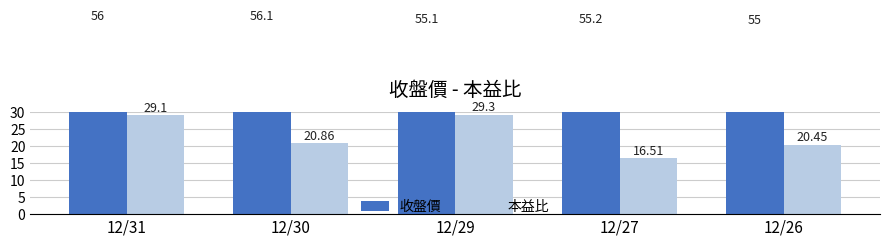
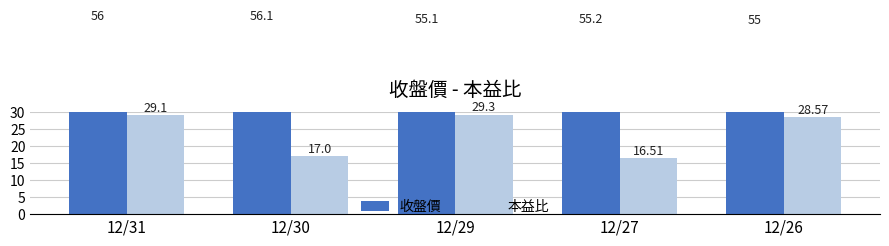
本益比, 12/30: 20.86 -> 17.0
本益比, 12/26: 20.45 -> 28.57
